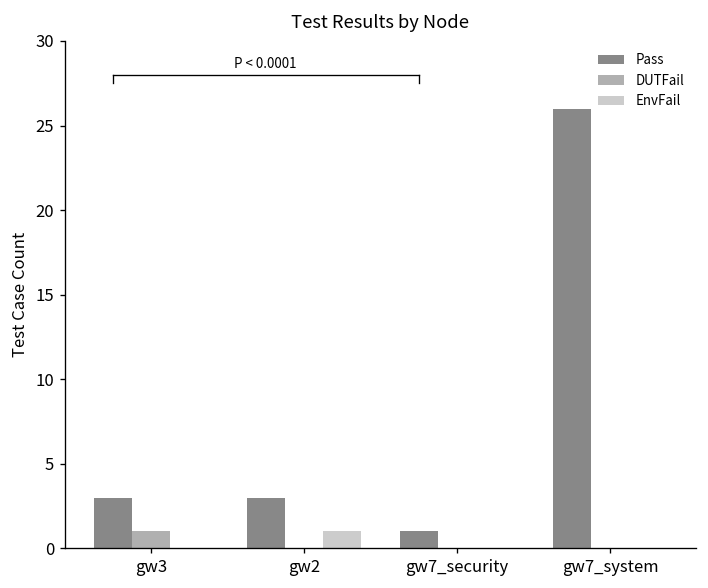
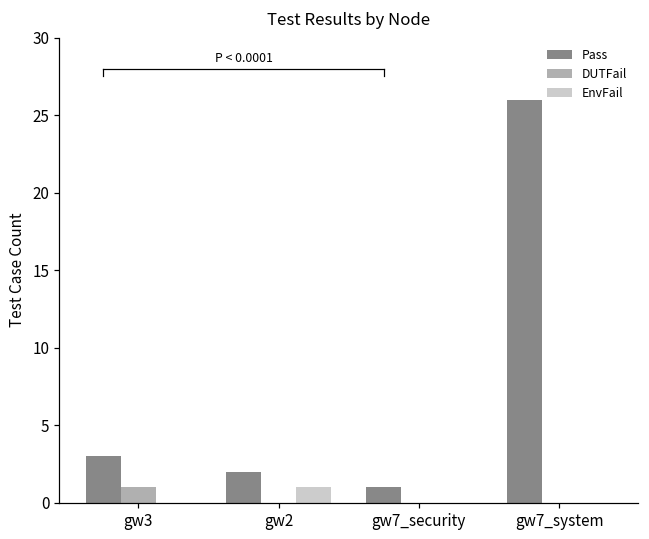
Pass, gw2: 3 -> 2
